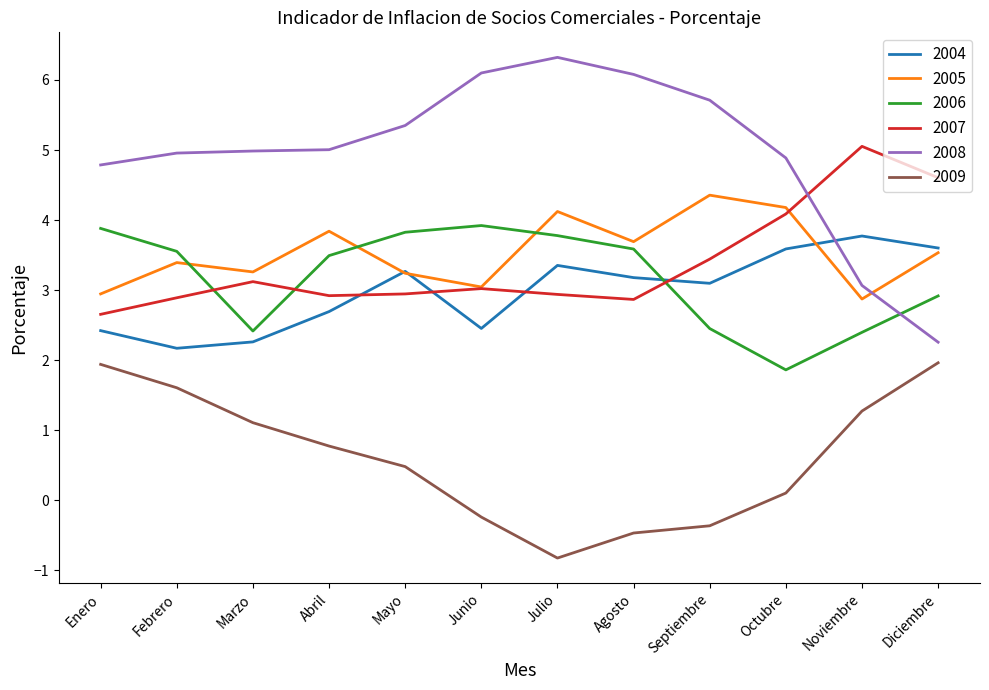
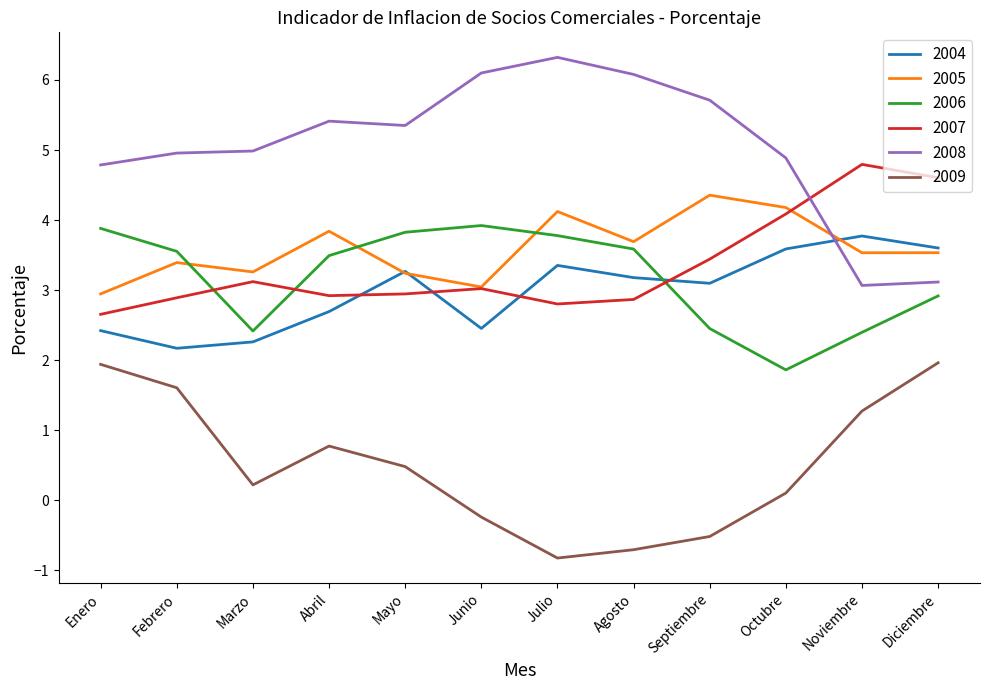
2009, Marzo: 1.1 -> 0.2
2008, Abril: 5.0 -> 5.4
2007, Julio: 2.9 -> 2.8
2009, Agosto: -0.5 -> -0.7
2009, Septiembre: -0.4 -> -0.5
2005, Noviembre: 2.9 -> 3.5
2007, Noviembre: 5.1 -> 4.8
2008, Diciembre: 2.3 -> 3.1
